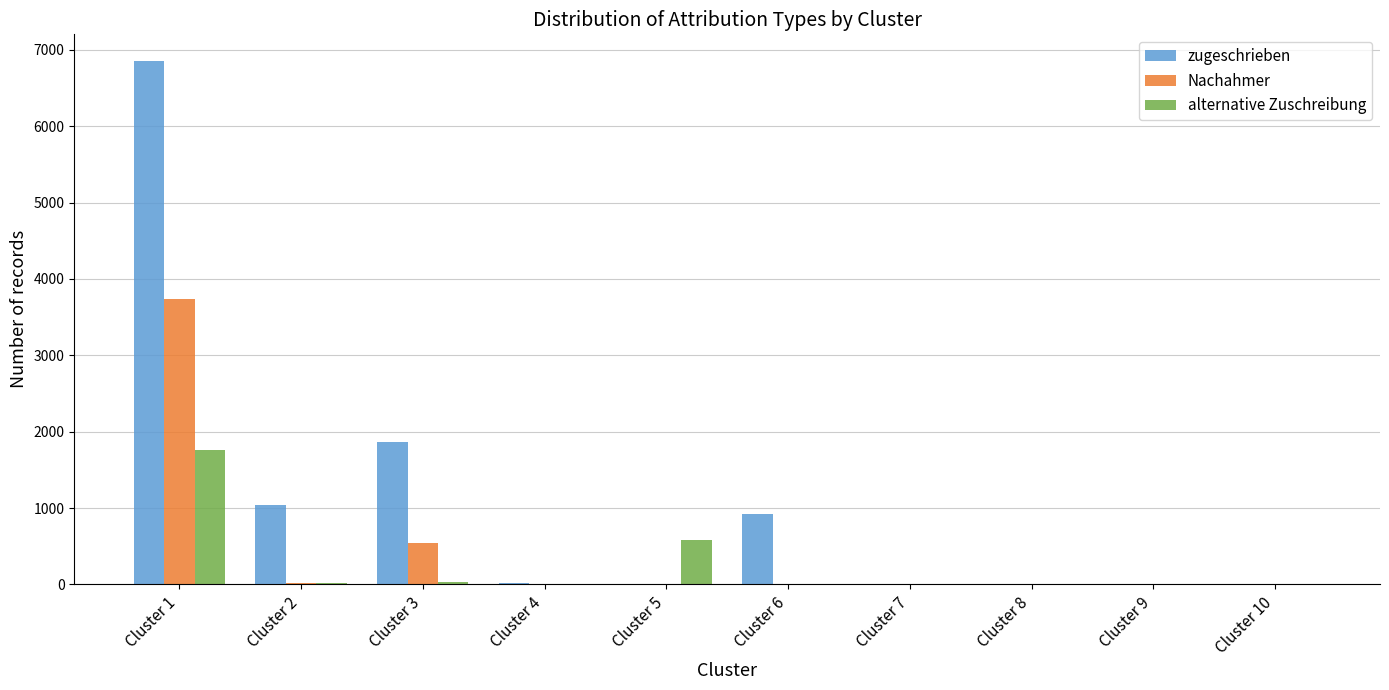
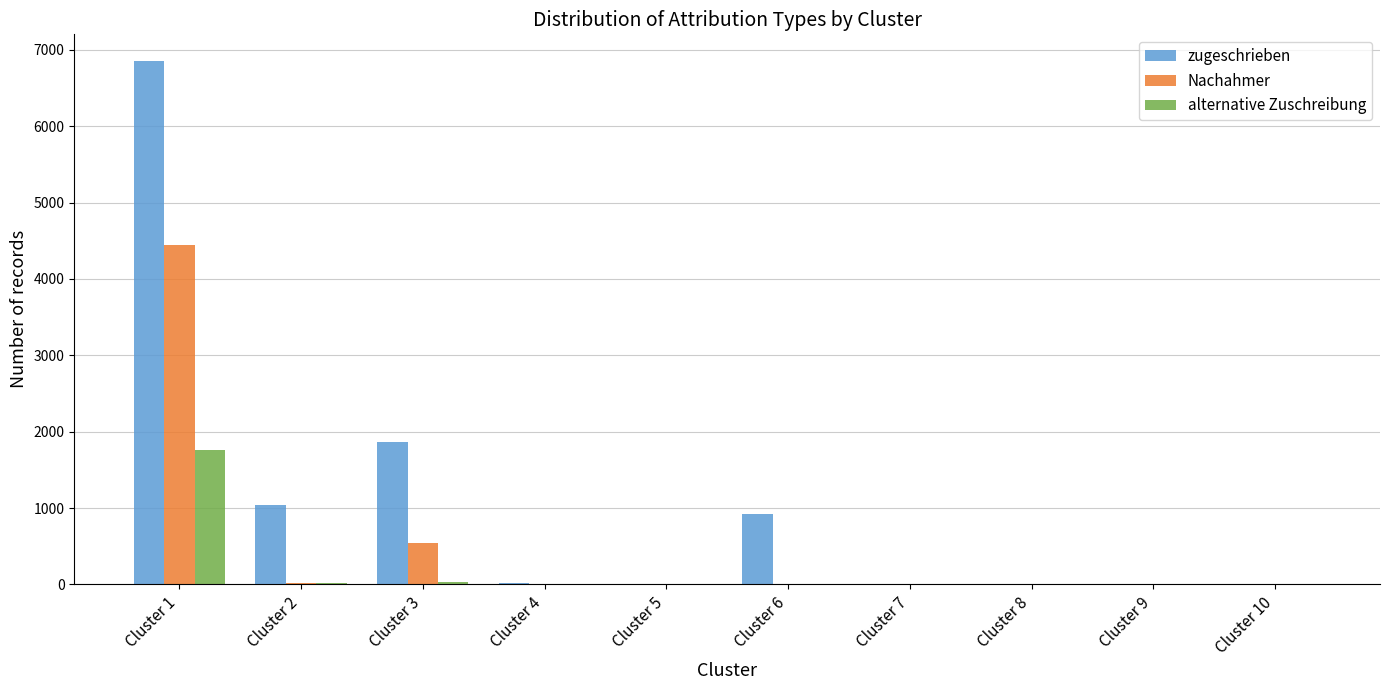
Nachahmer, Cluster 1: 3700 -> 4400
alternative Zuschreibung, Cluster 5: 600 -> 0
